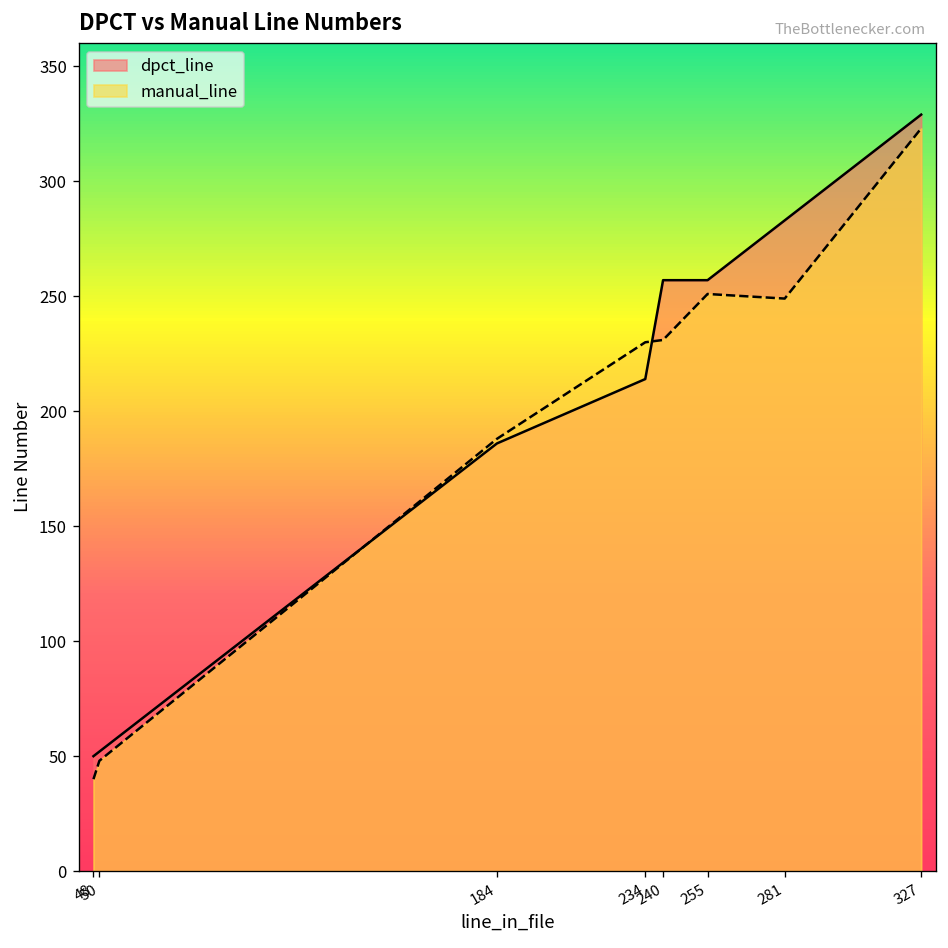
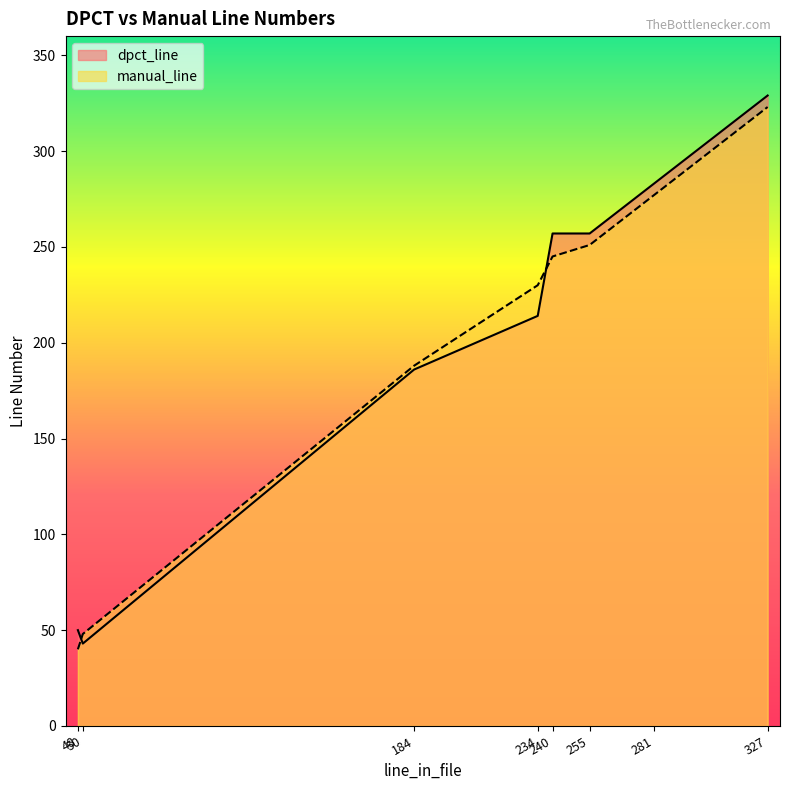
dpct_line, 50: 52 -> 43
manual_line, 240: 231 -> 245
manual_line, 281: 249 -> 277
